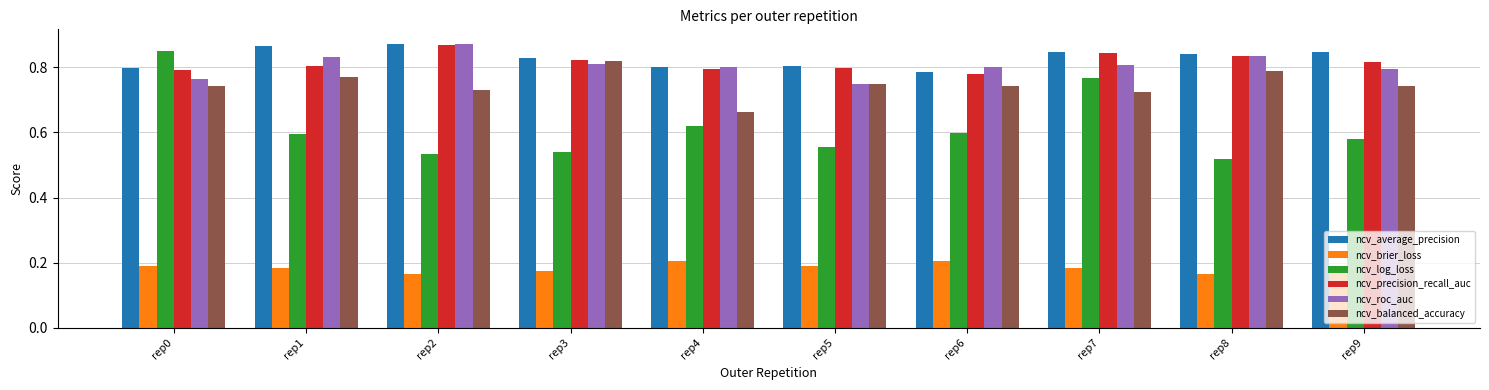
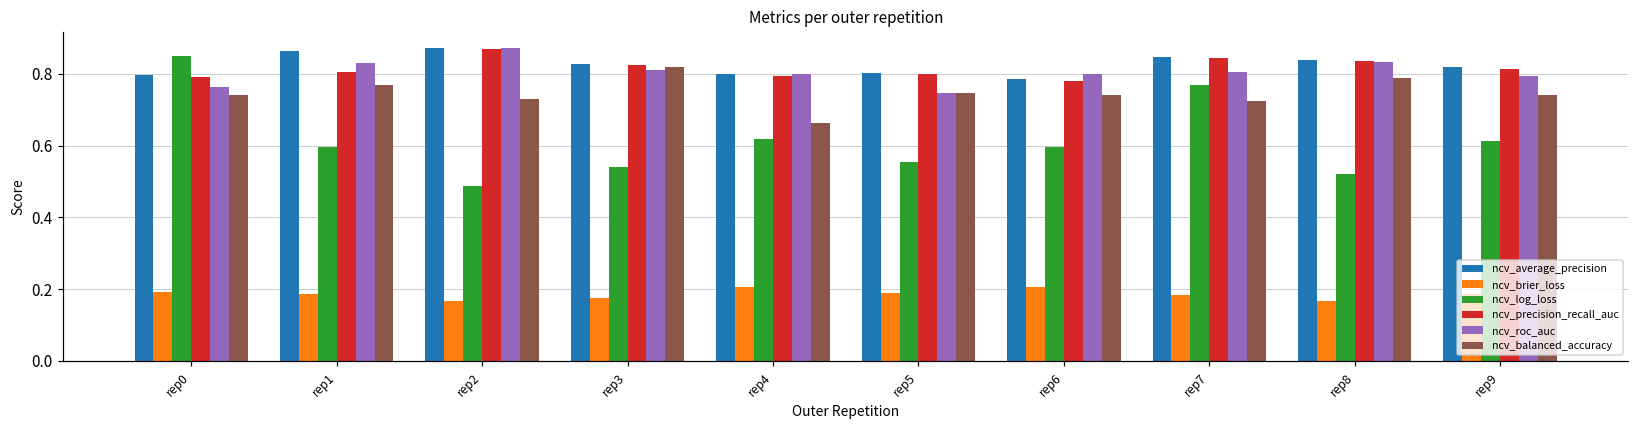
ncv_log_loss, rep2: 0.54 -> 0.49
ncv_average_precision, rep9: 0.85 -> 0.82
ncv_log_loss, rep9: 0.58 -> 0.61
